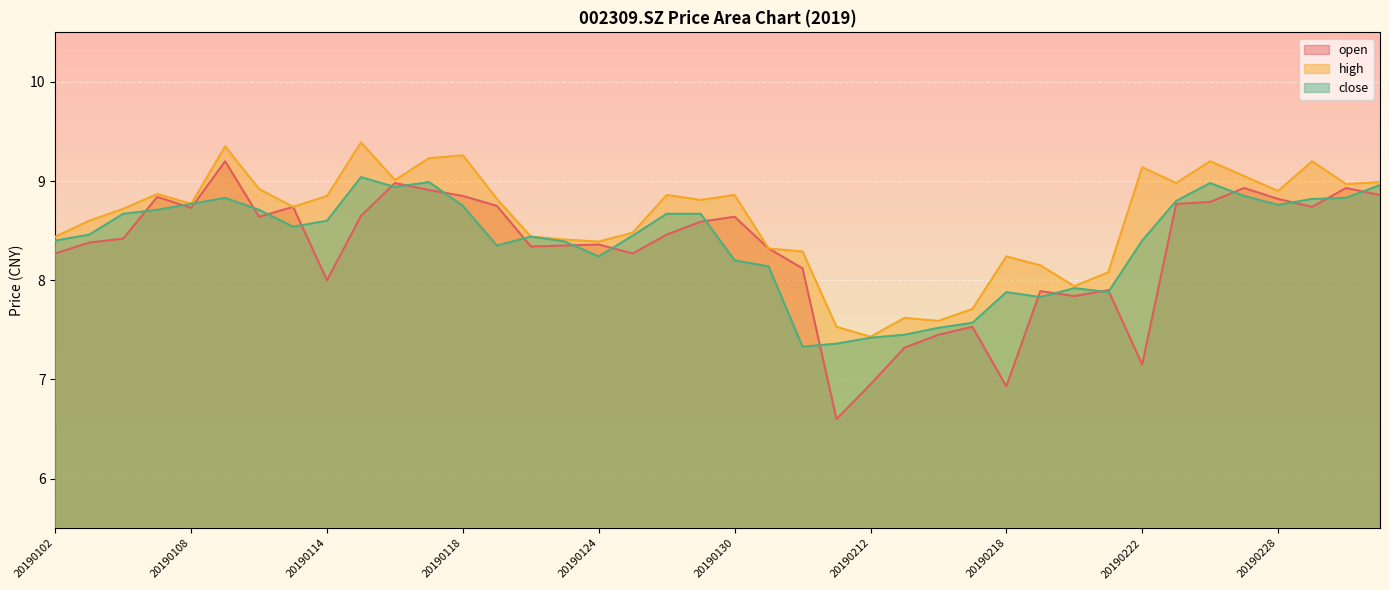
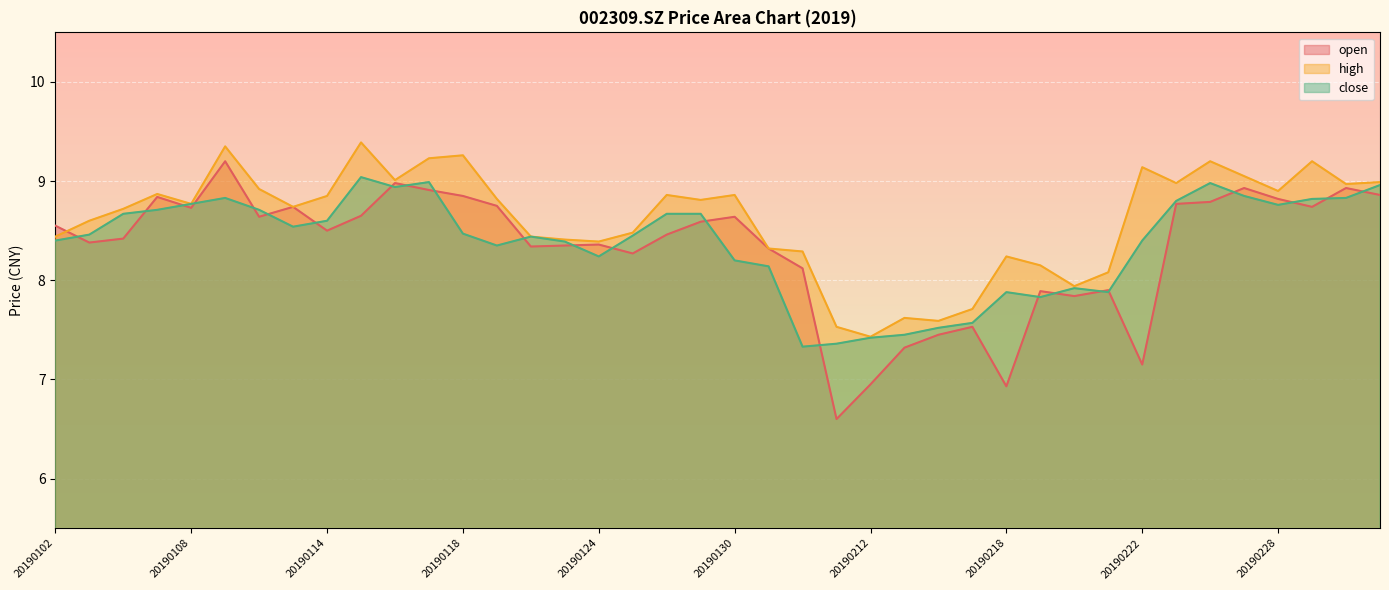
open, 20190102: 8.3 -> 8.6
open, 20190114: 8.0 -> 8.5
close, 20190118: 8.8 -> 8.5
